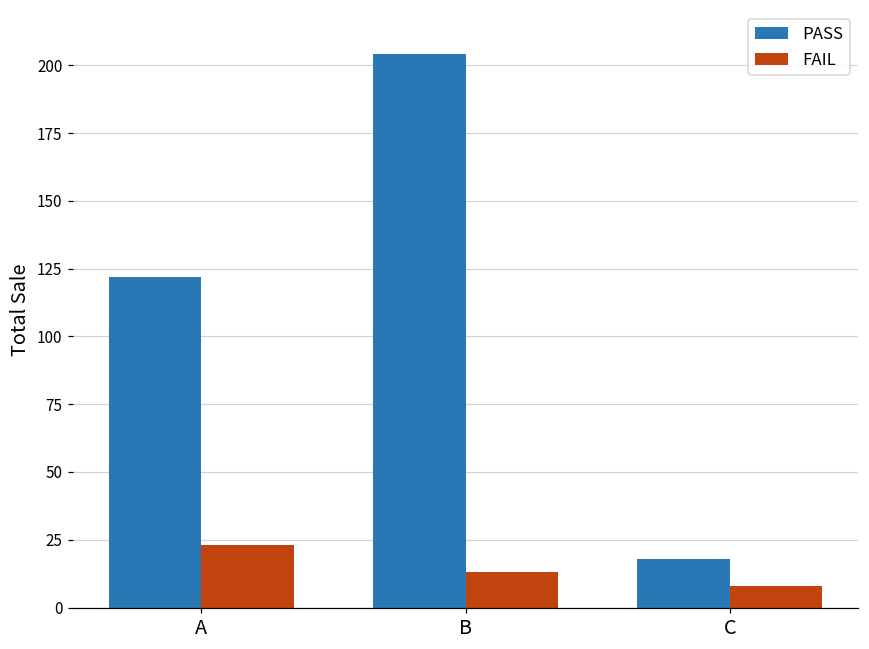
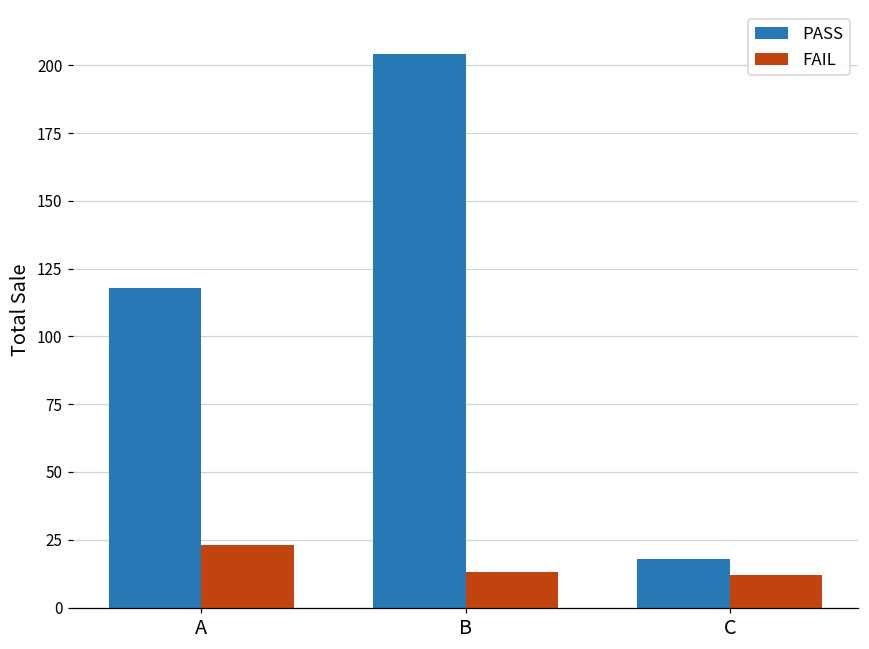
PASS, A: 122 -> 118
FAIL, C: 8 -> 12
